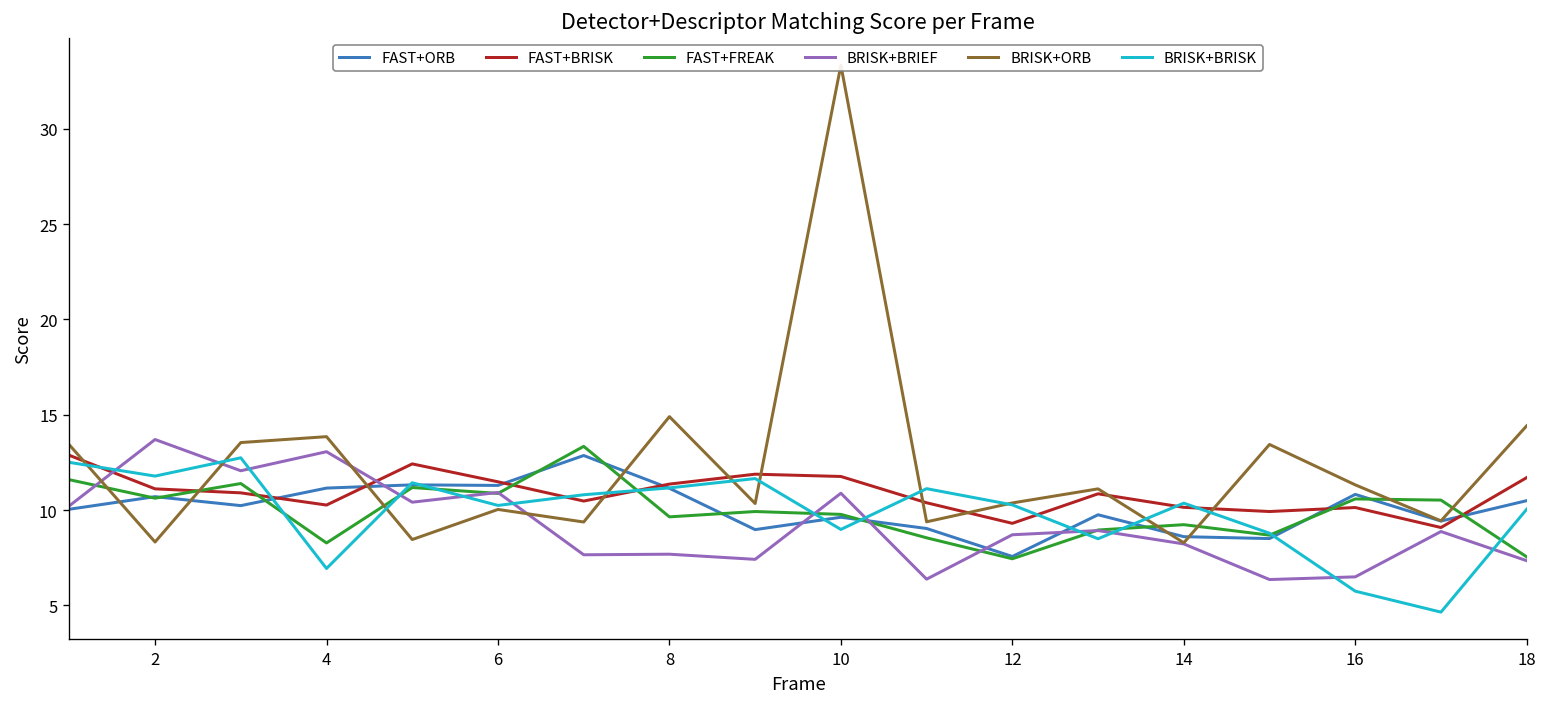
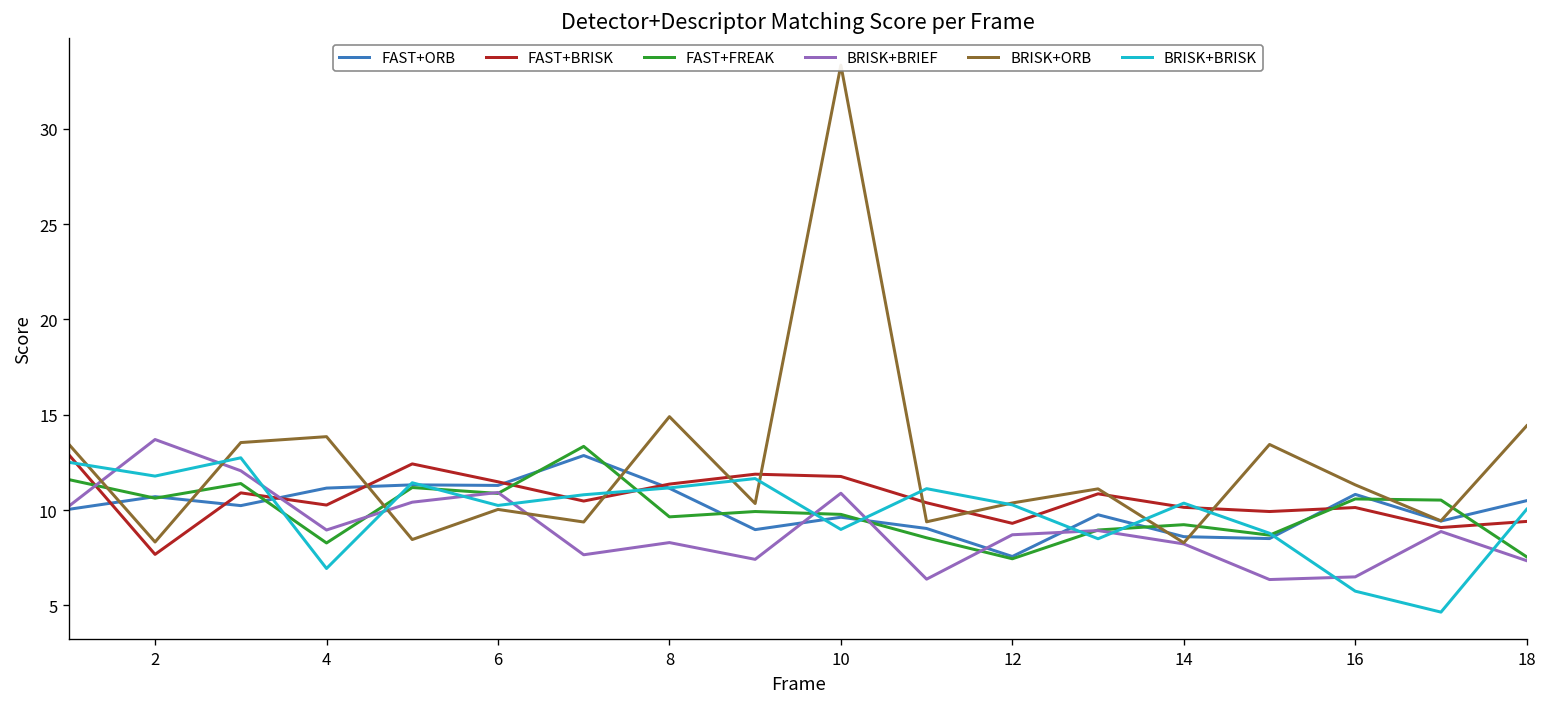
FAST+BRISK, 2: 11.1 -> 7.7
BRISK+BRIEF, 4: 13.1 -> 9.0
BRISK+BRIEF, 8: 7.7 -> 8.3
FAST+BRISK, 18: 11.7 -> 9.4
